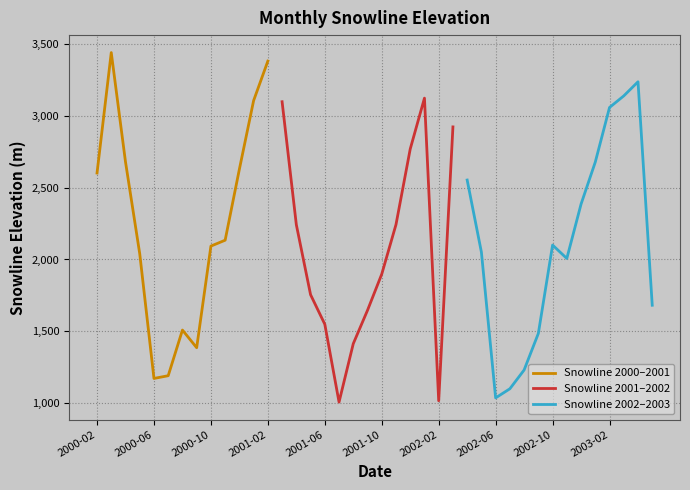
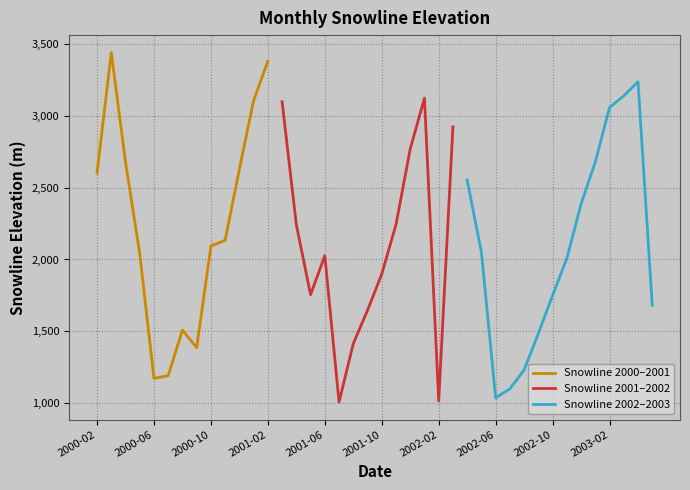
Snowline 2001–2002, 2001-06: 1,550 -> 2,030
Snowline 2002–2003, 2002-10: 2,100 -> 1,750
